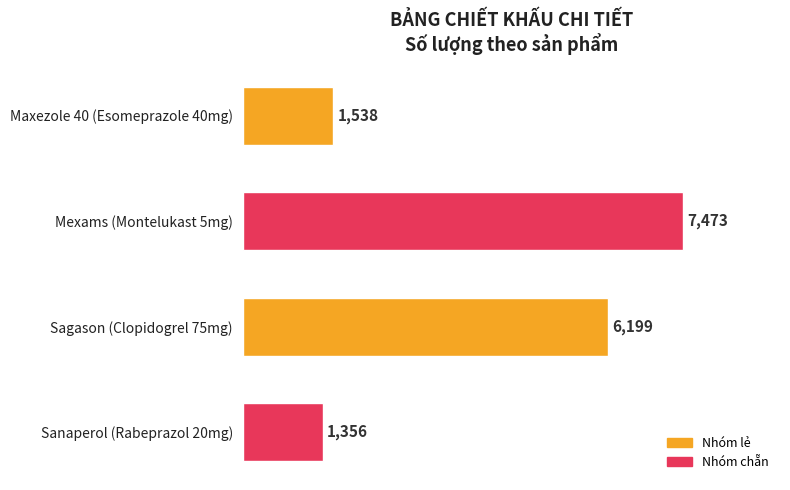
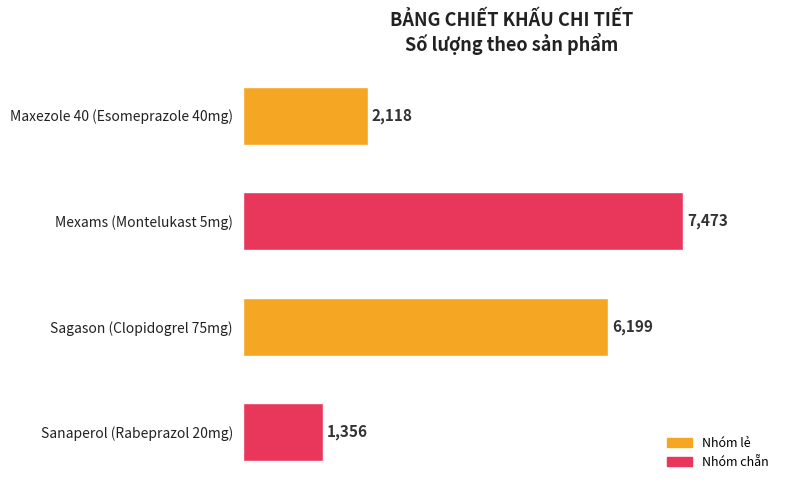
Maxezole 40 (Esomeprazole 40mg): 1,538 -> 2,118
